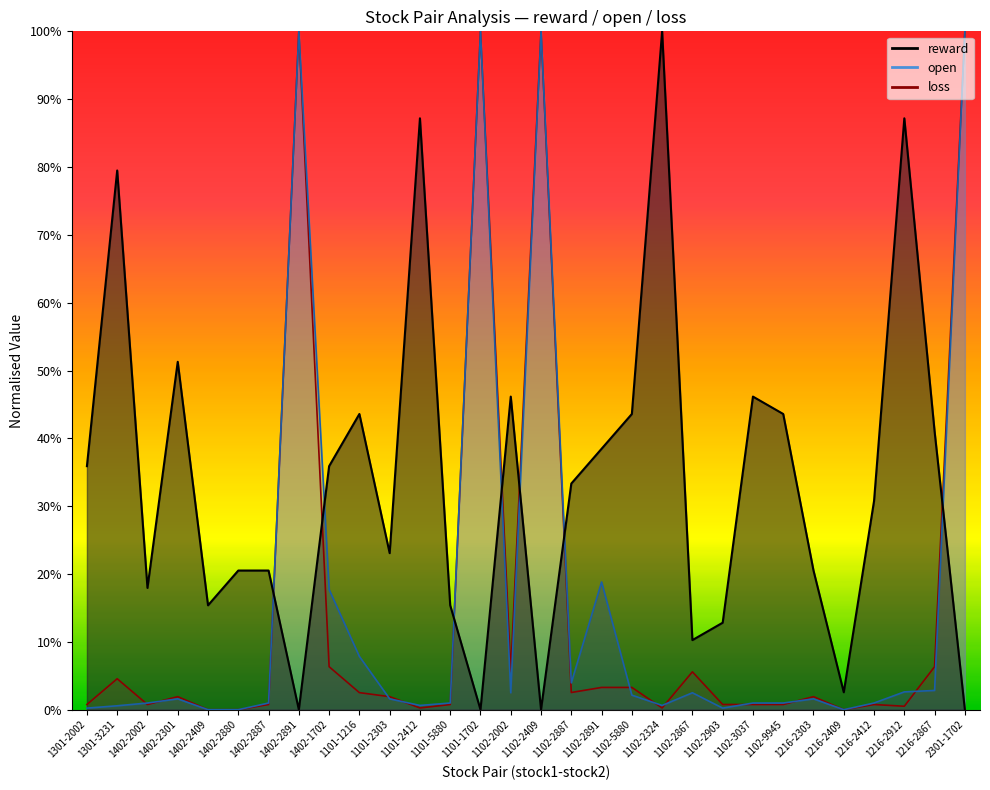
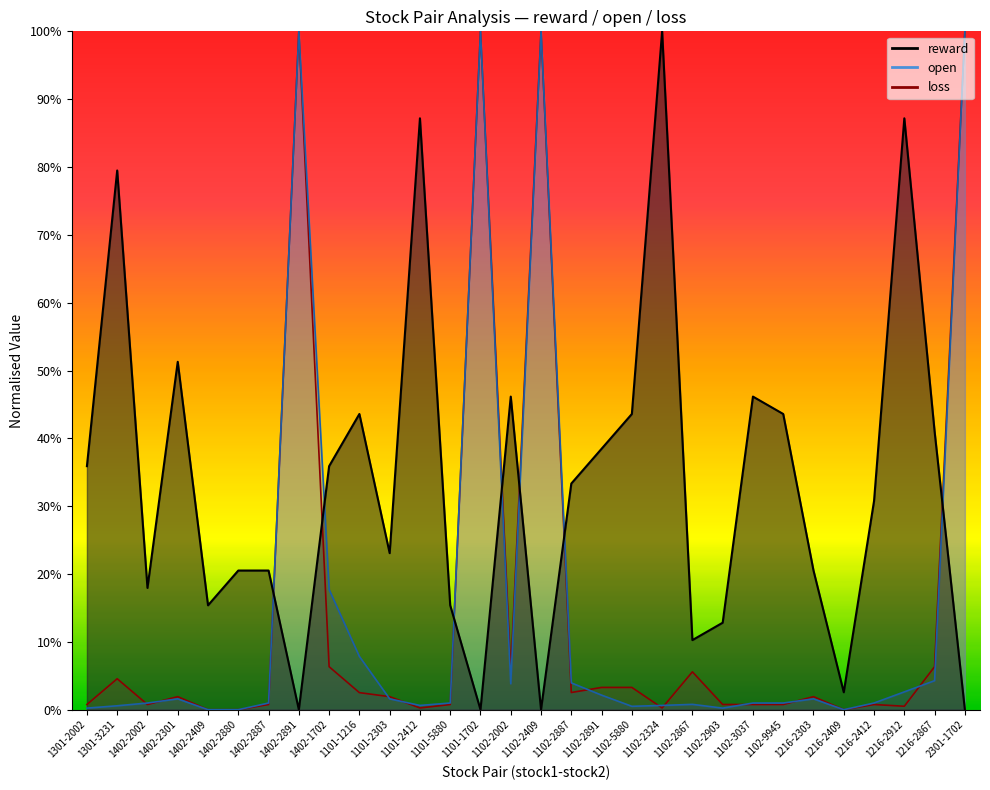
open, 1102-2002: 2% -> 4%
open, 1102-2891: 19% -> 2%
open, 1102-5880: 2% -> 0%
open, 1102-2867: 2% -> 1%
open, 1216-2867: 3% -> 4%
